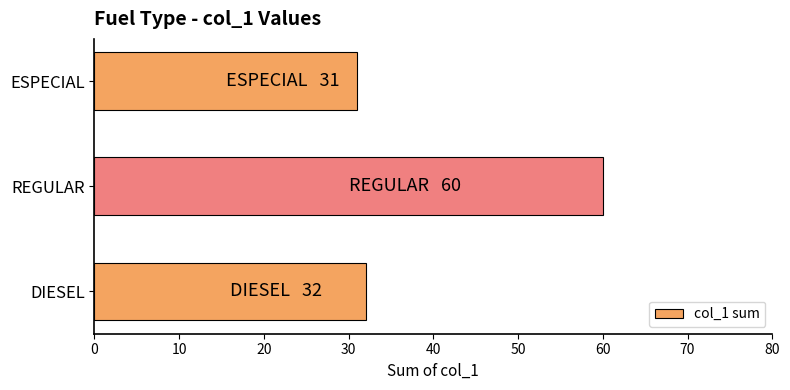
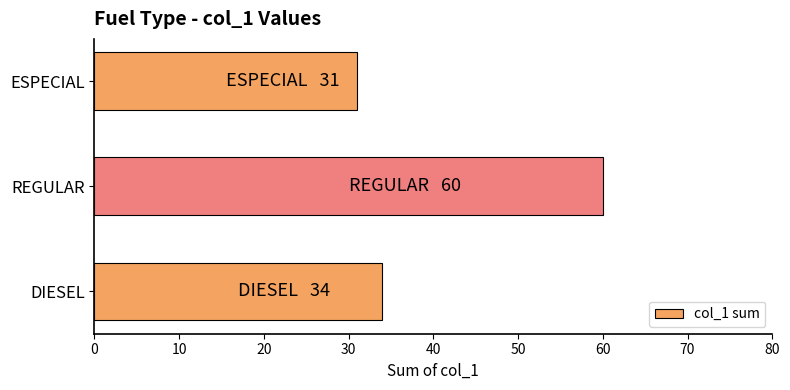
DIESEL: 32 -> 34
